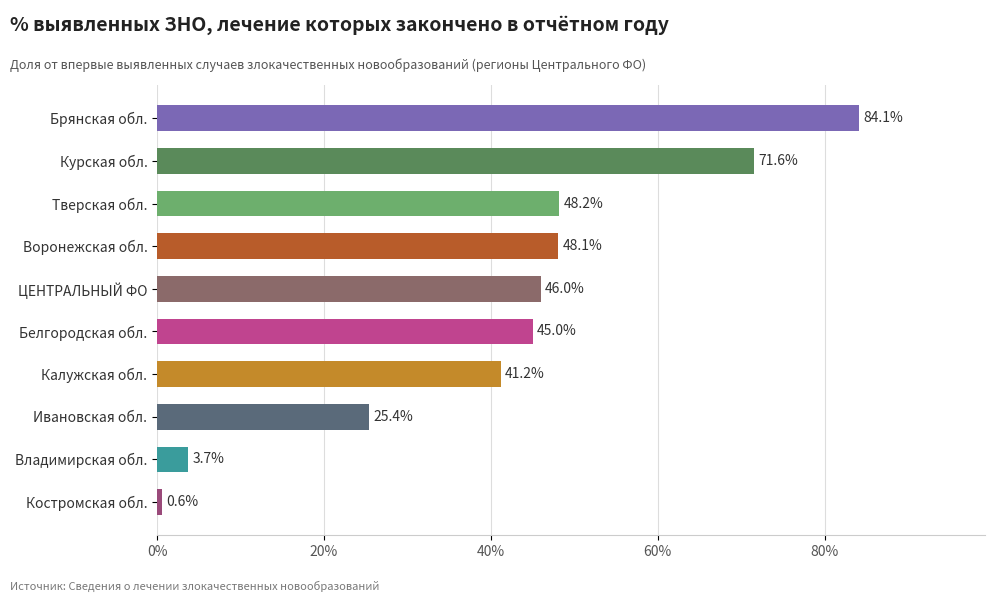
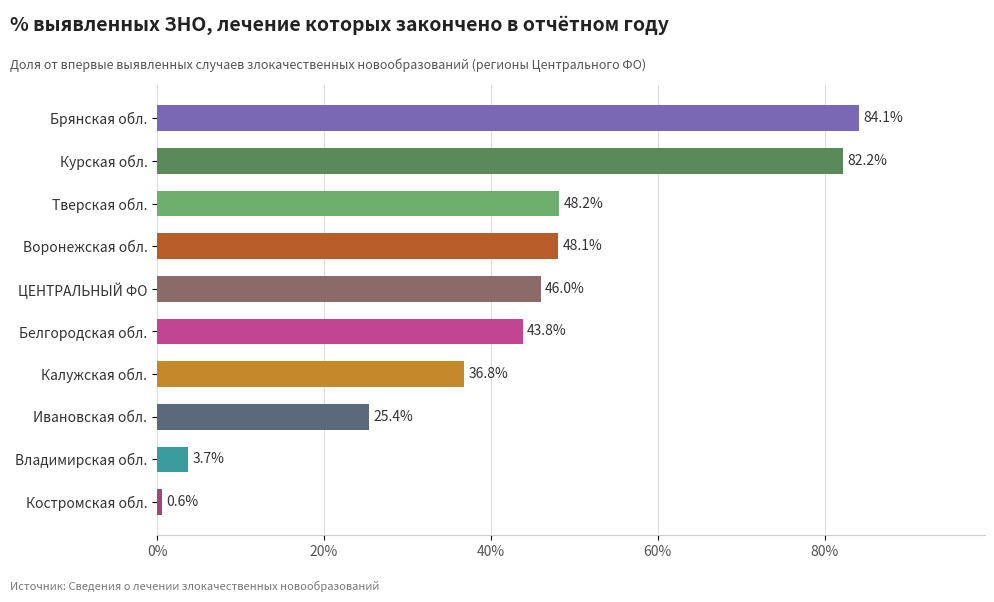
Курская обл.: 71.6% -> 82.2%
Белгородская обл.: 45.0% -> 43.8%
Калужская обл.: 41.2% -> 36.8%
